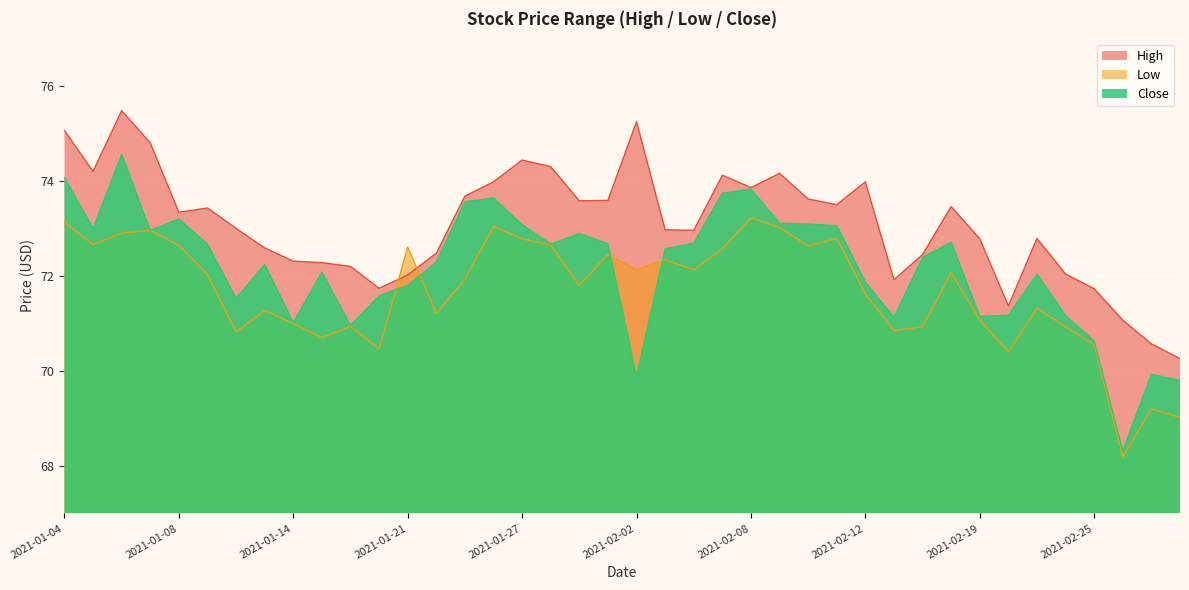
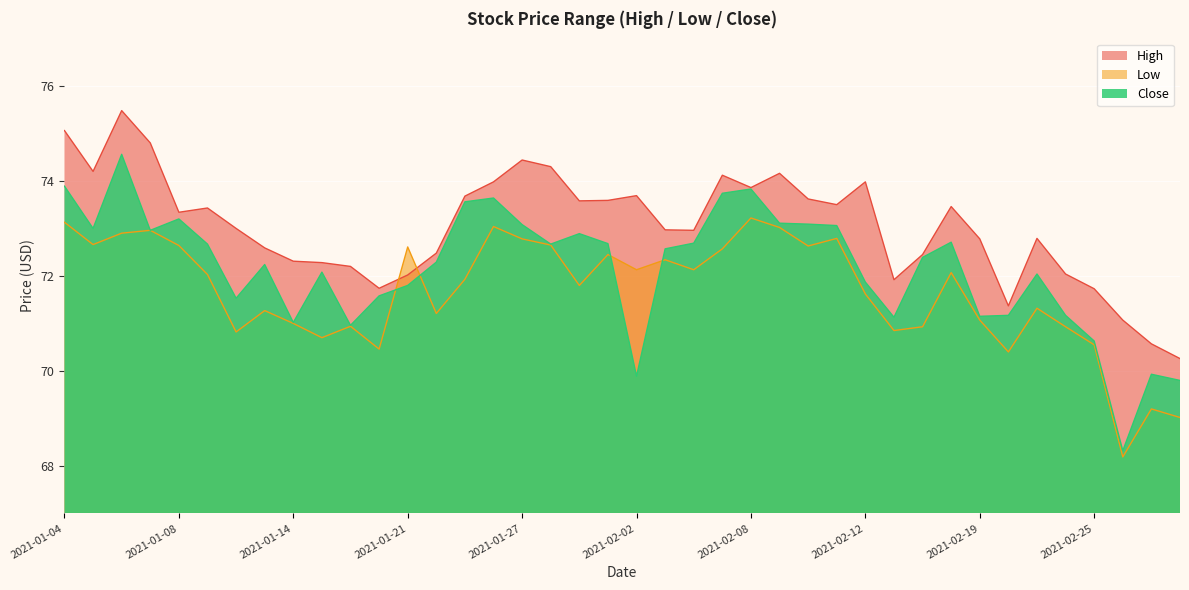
Close, 2021-01-04: 74.1 -> 73.9
High, 2021-02-02: 75.3 -> 73.7
